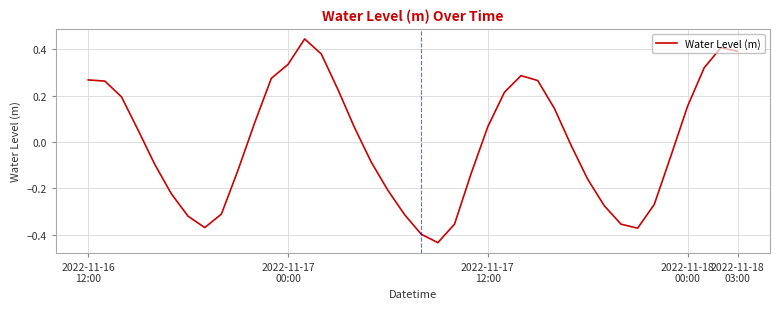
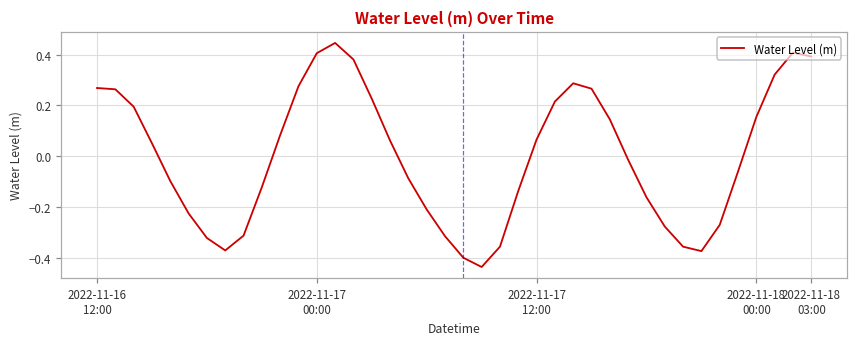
2022-11-17 00:00: 0.34 -> 0.41
